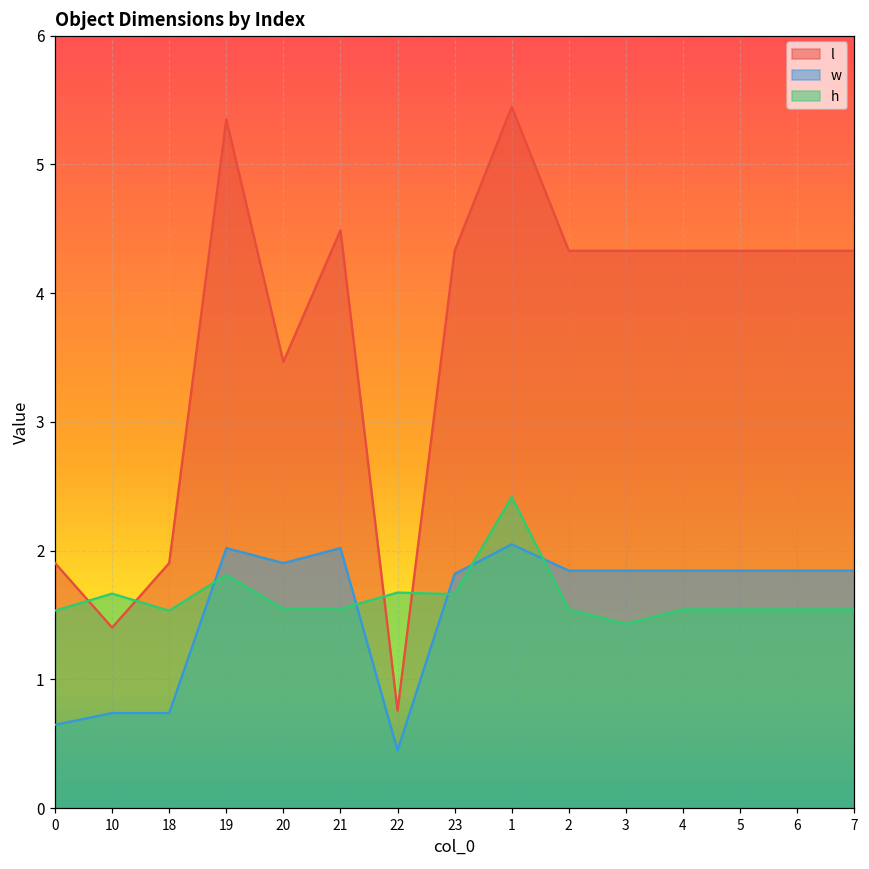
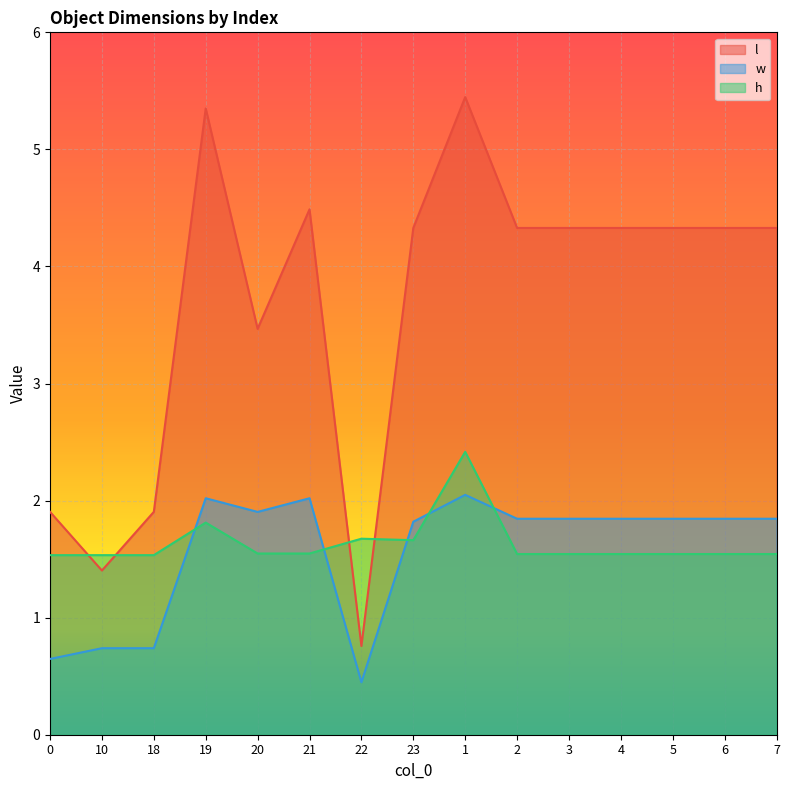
h, 10: 1.67 -> 1.53
h, 3: 1.43 -> 1.54
